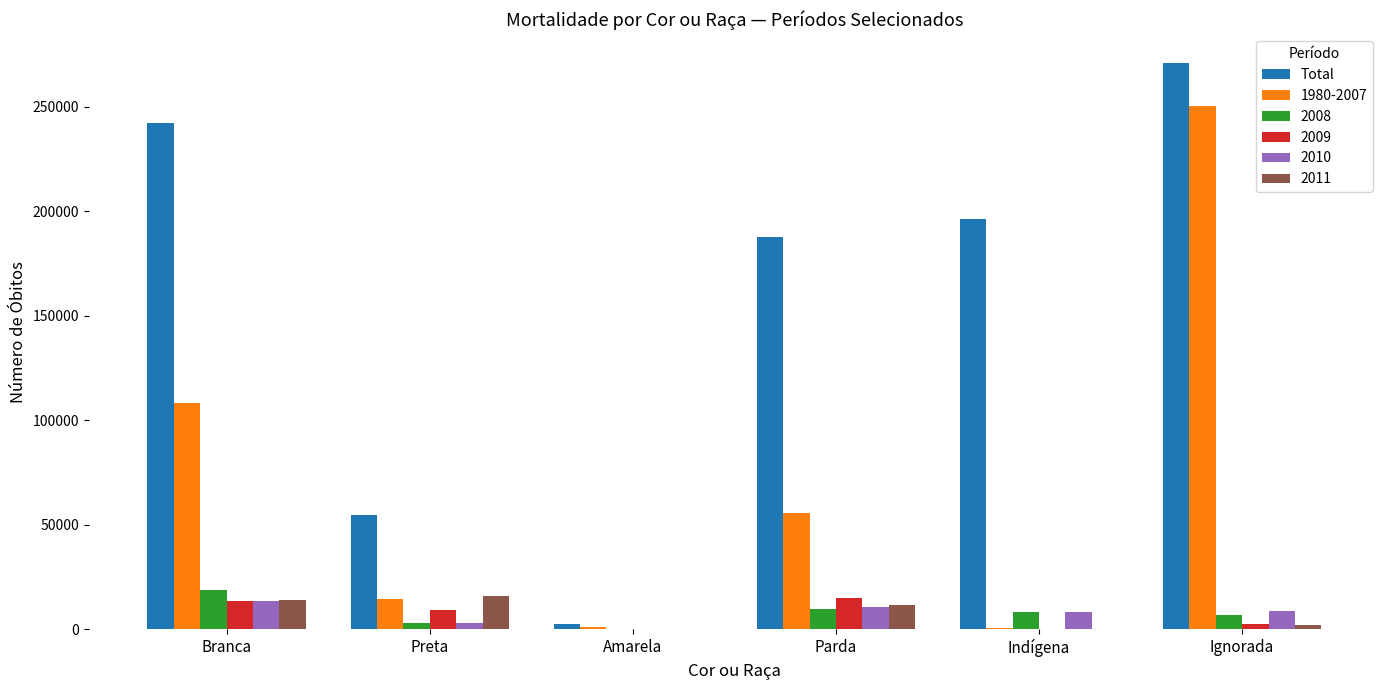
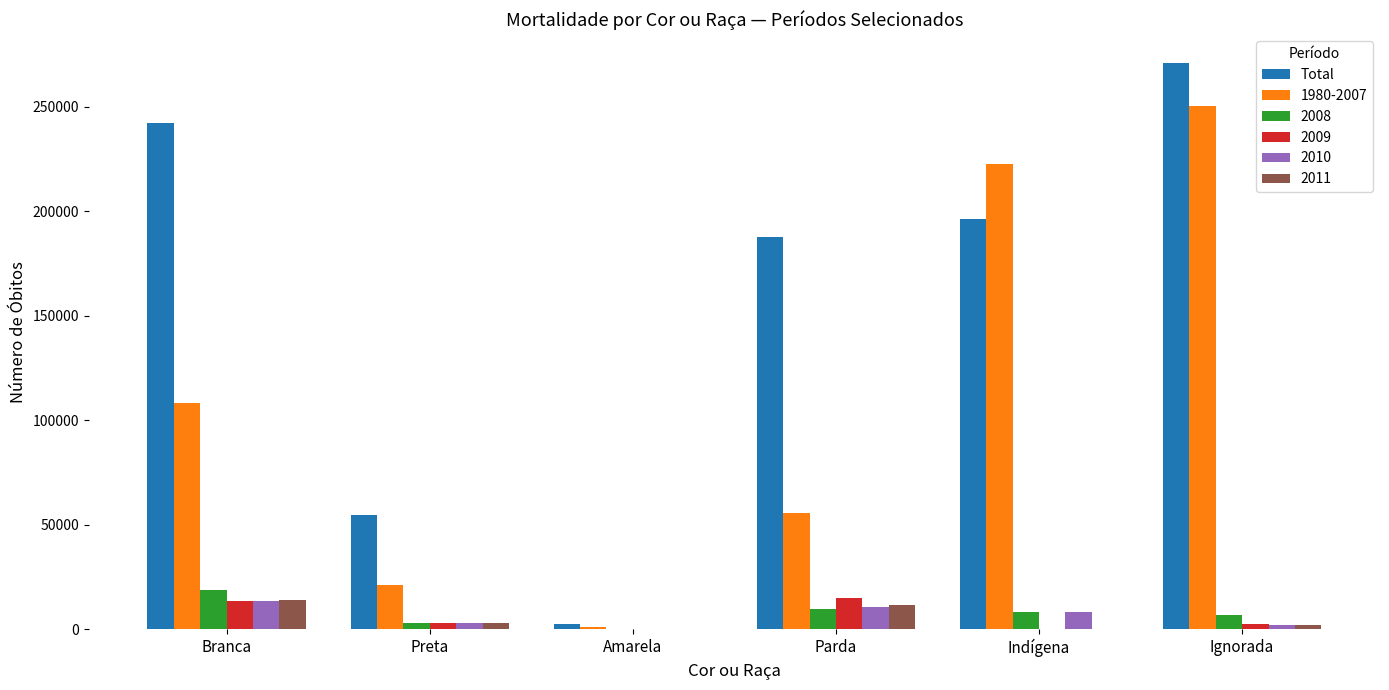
1980-2007, Preta: 14000 -> 21000
2009, Preta: 9000 -> 3000
2011, Preta: 16000 -> 3000
1980-2007, Indígena: 0 -> 223000
2010, Ignorada: 9000 -> 2000
